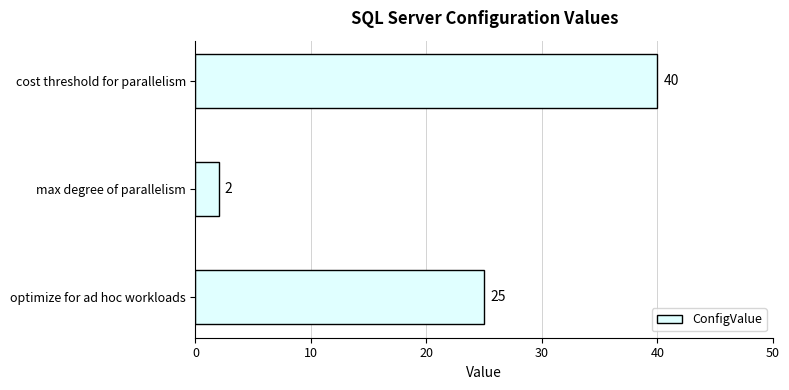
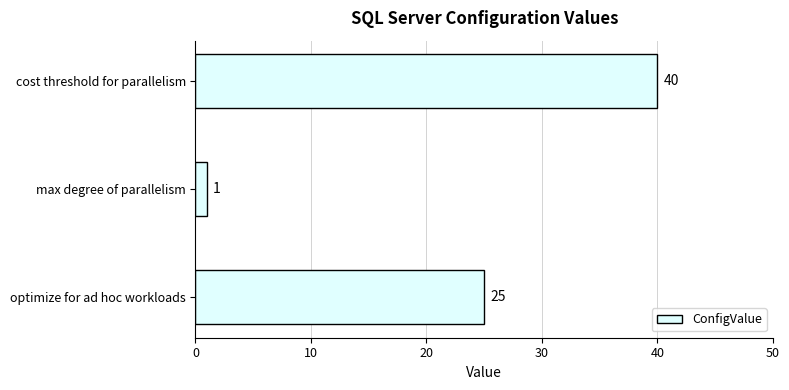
max degree of parallelism: 2 -> 1
